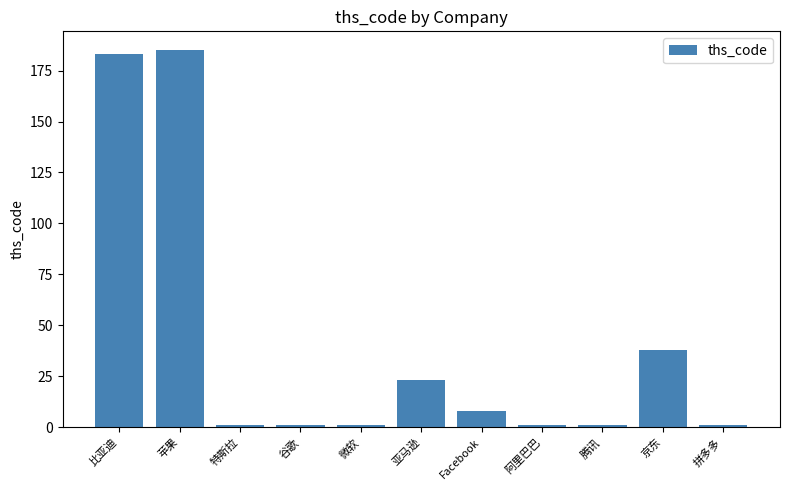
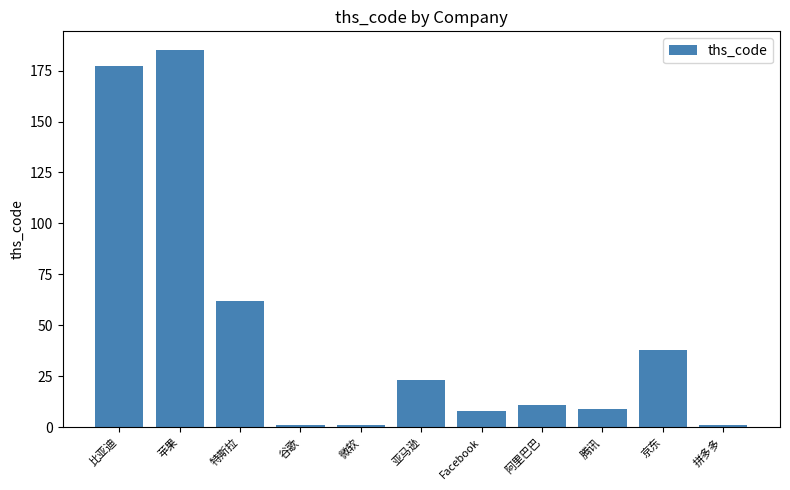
比亚迪: 183 -> 177
特斯拉: 1 -> 62
阿里巴巴: 1 -> 11
腾讯: 1 -> 9
